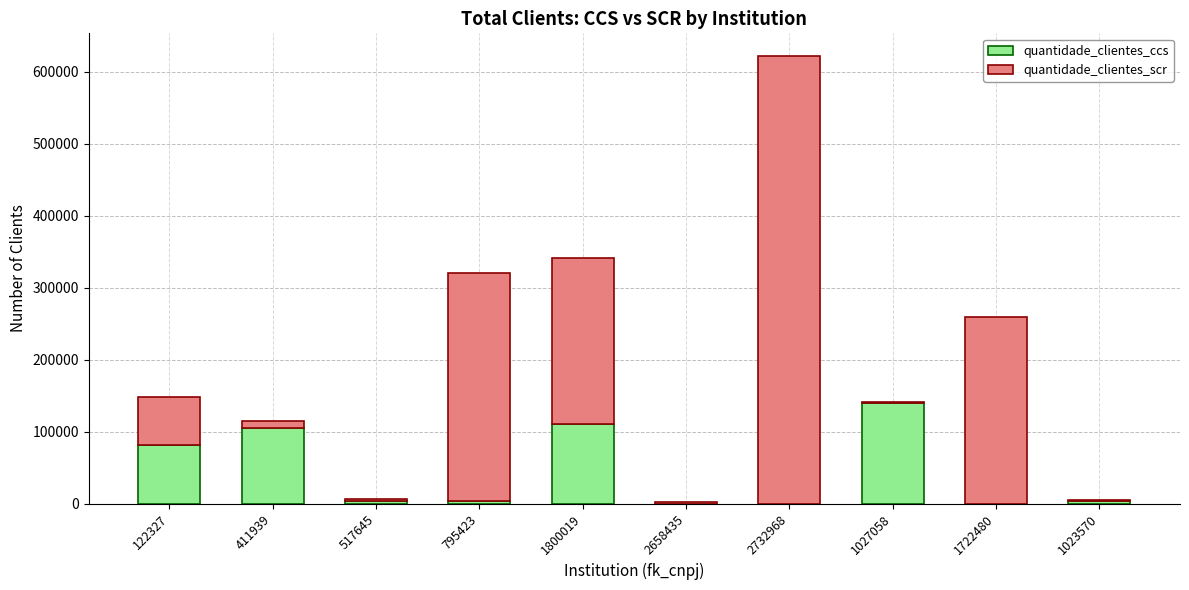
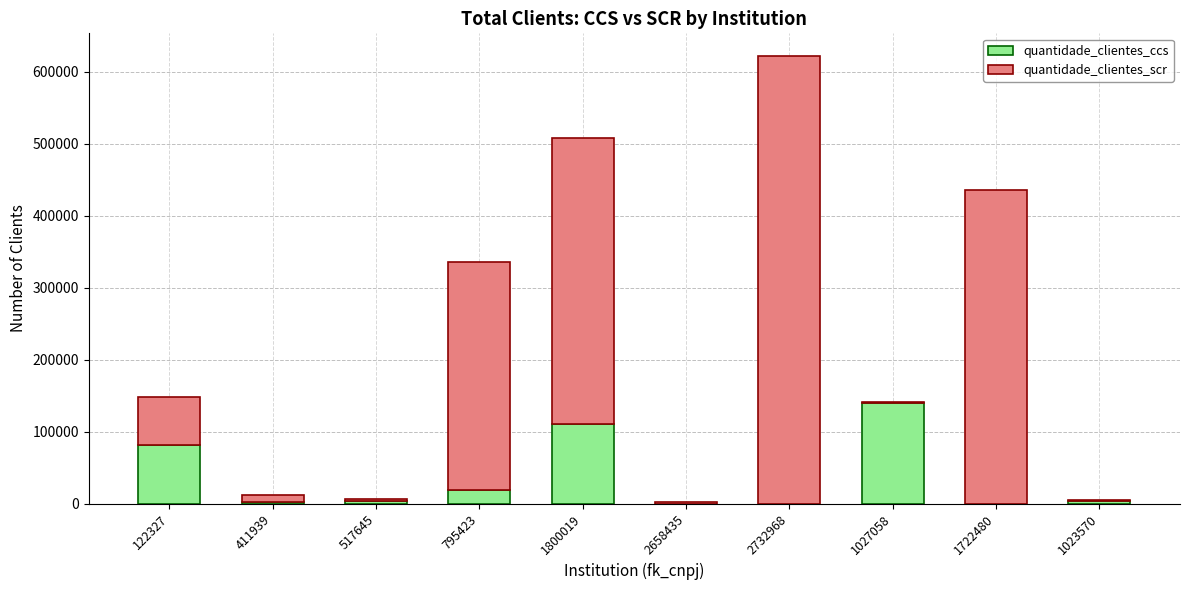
quantidade_clientes_ccs, 411939: 100000 -> 0
quantidade_clientes_ccs, 795423: 0 -> 20000
quantidade_clientes_scr, 1800019: 230000 -> 400000
quantidade_clientes_scr, 1722480: 260000 -> 440000
